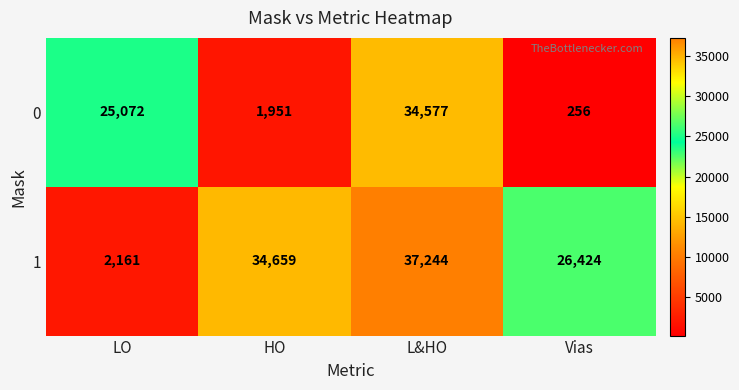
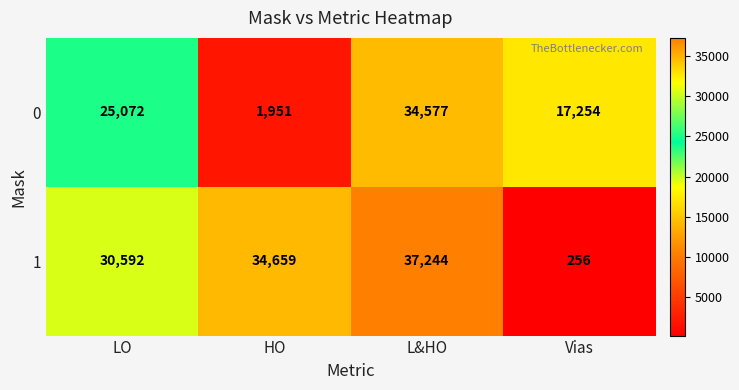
0, Vias: 256 -> 17,254
1, LO: 2,161 -> 30,592
1, Vias: 26,424 -> 256
